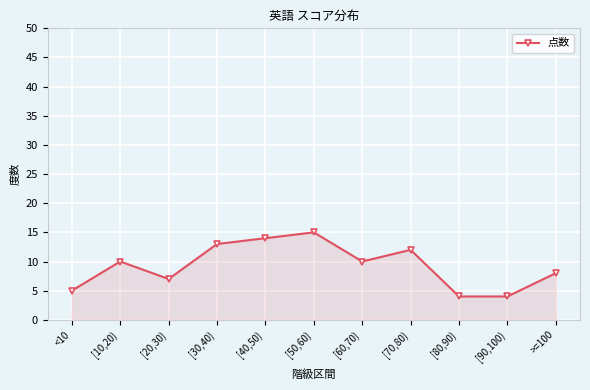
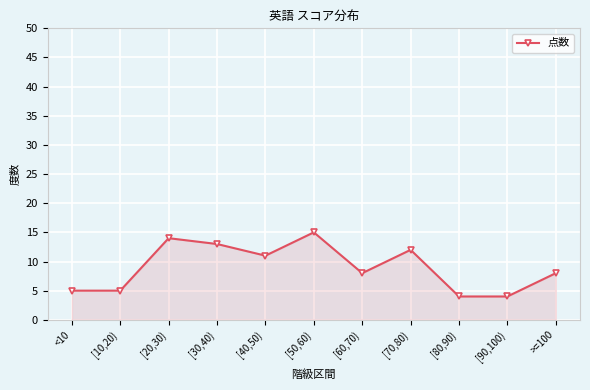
[10,20): 10 -> 5
[20,30): 7 -> 14
[40,50): 14 -> 11
[60,70): 10 -> 8
